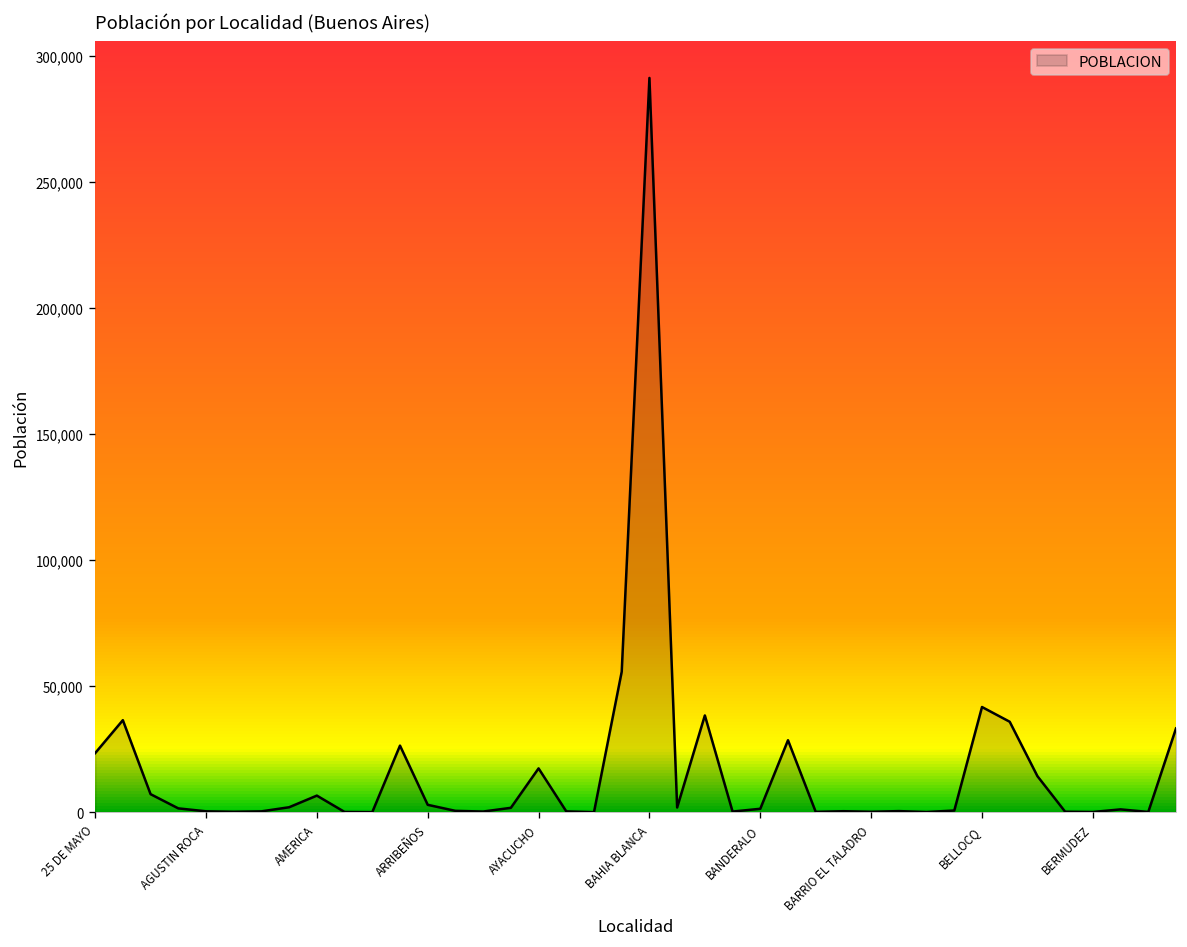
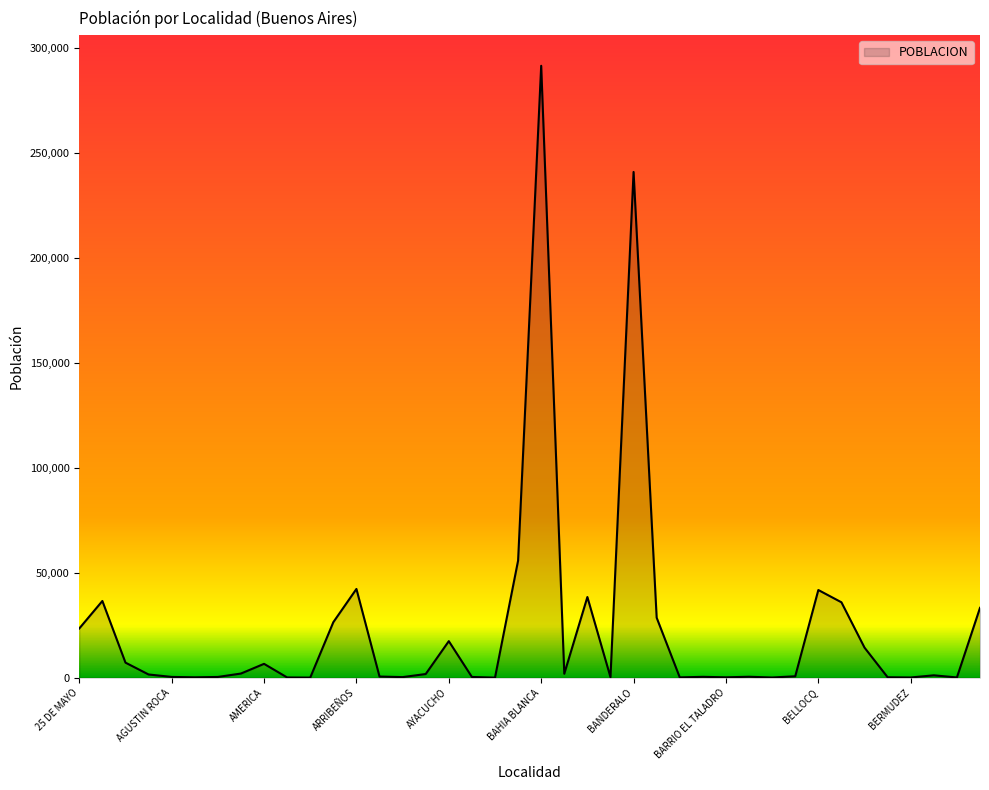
ARRIBEÑOS: 3,000 -> 42,000
BANDERALO: 1,000 -> 241,000
